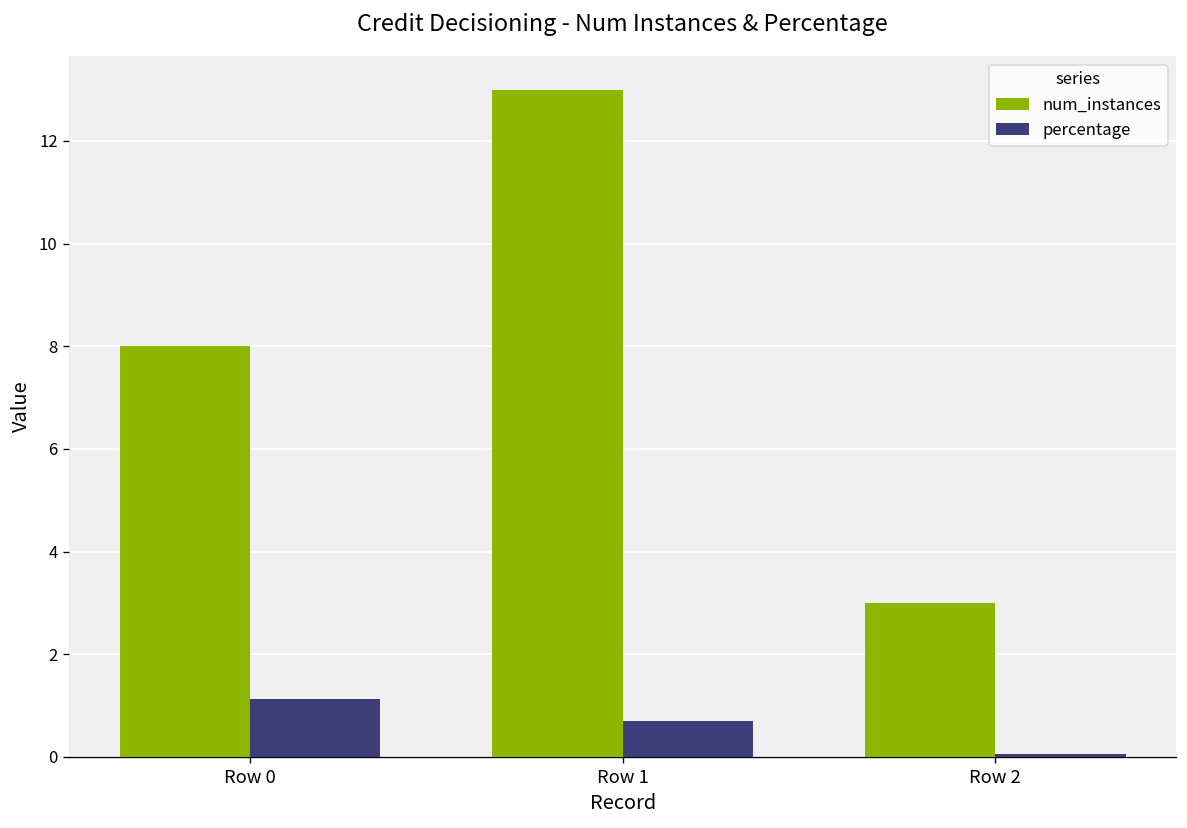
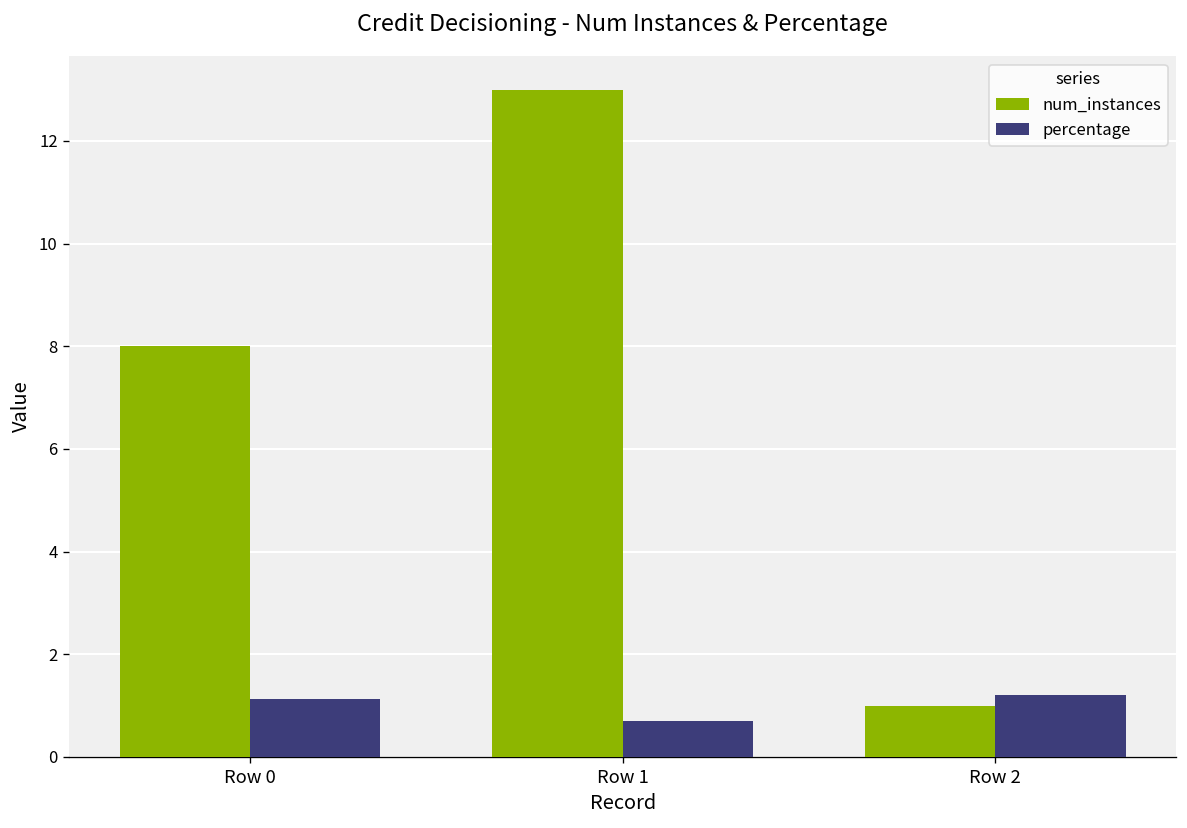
num_instances, Row 2: 3 -> 1
percentage, Row 2: 0.1 -> 1.2
